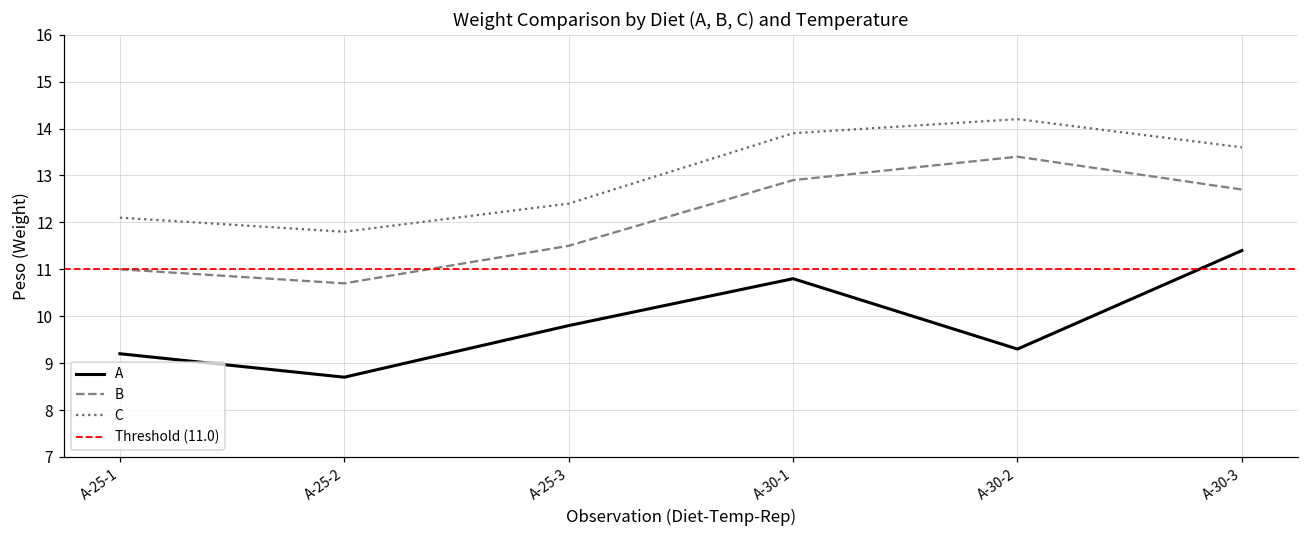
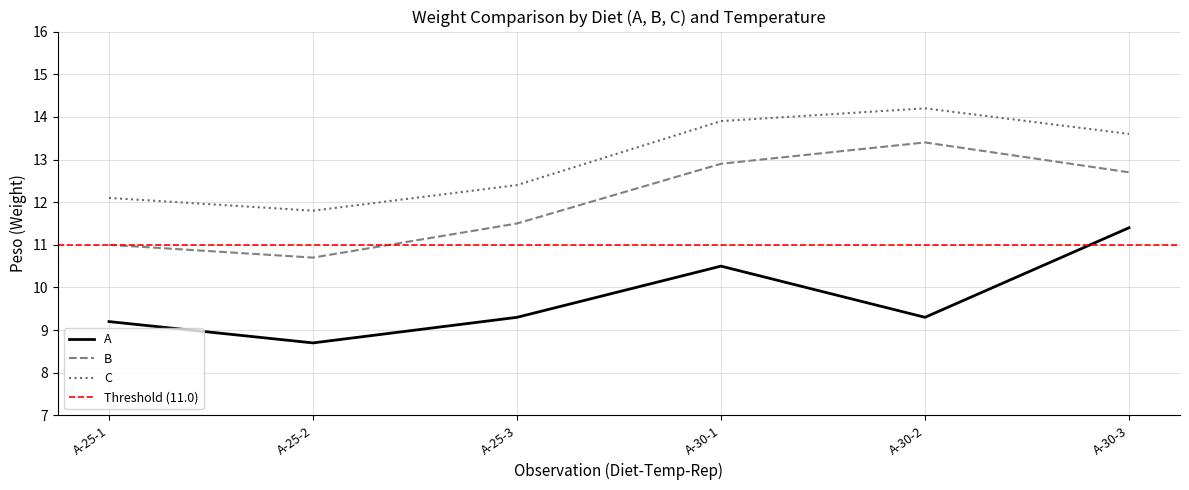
A, A-25-3: 9.8 -> 9.3
A, A-30-1: 10.8 -> 10.5
